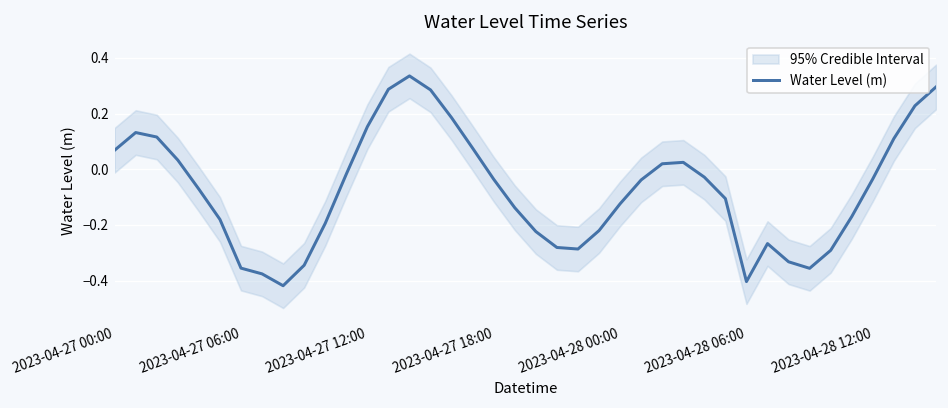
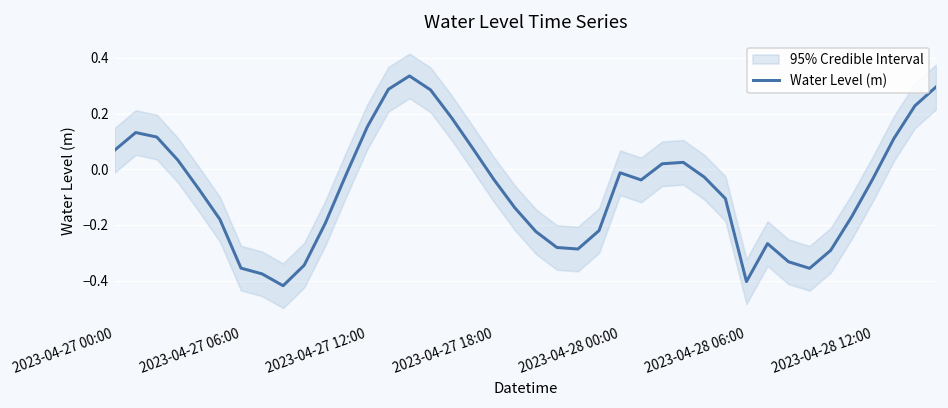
Water Level (m), 2023-04-28 00:00: -0.12 -> -0.01
